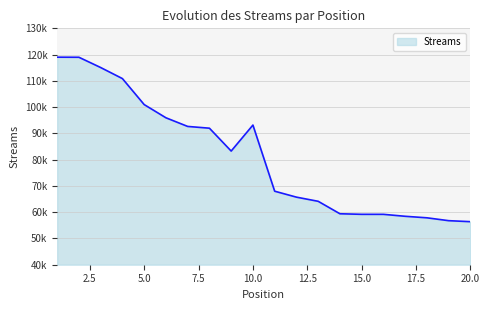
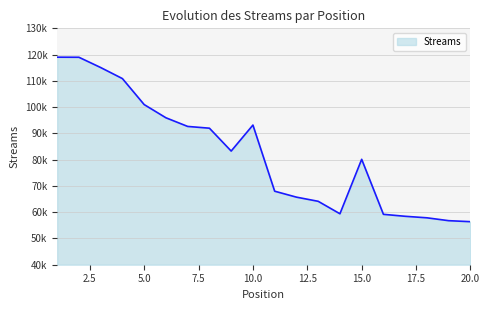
15.0: 59000 -> 80000
